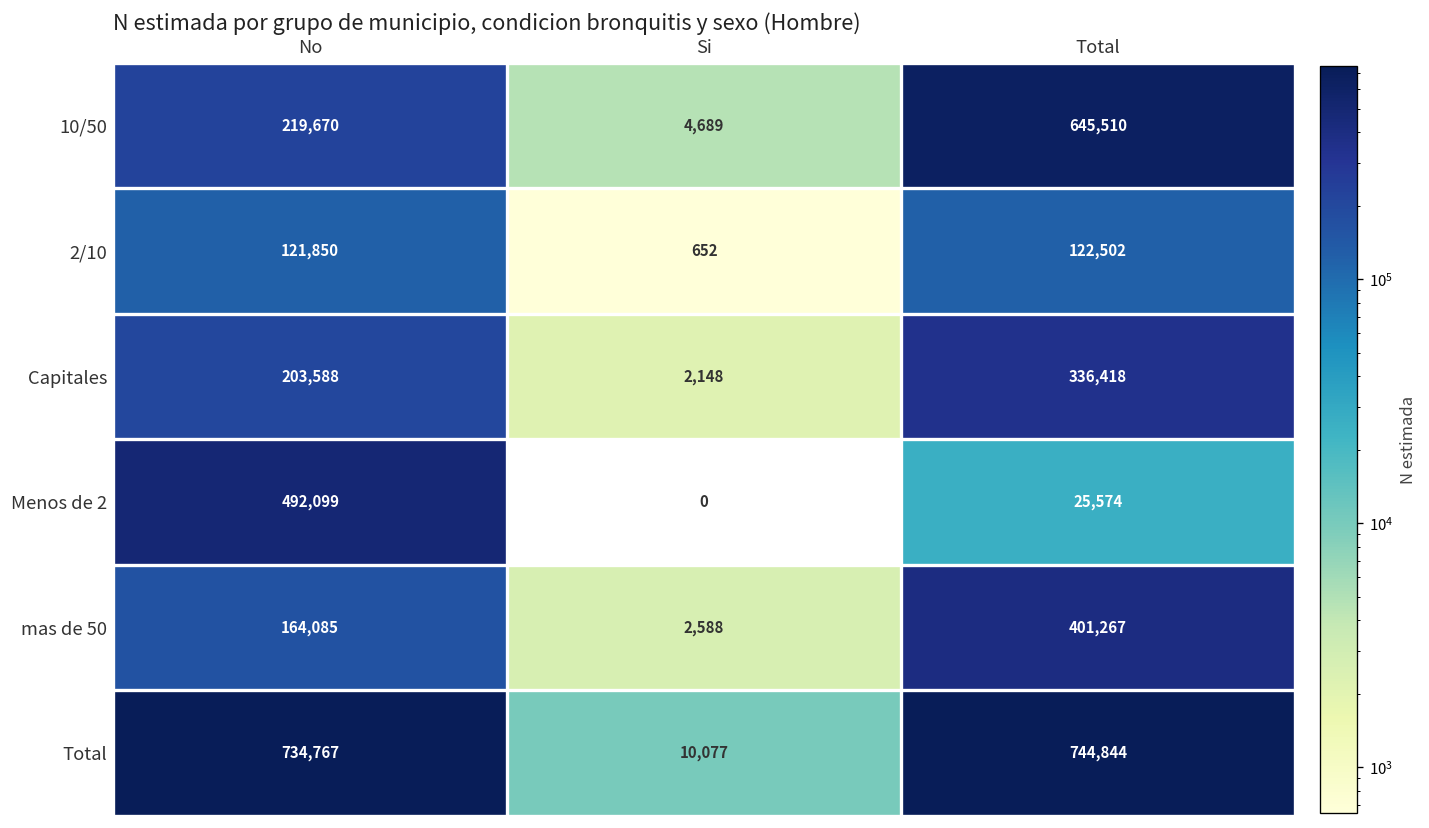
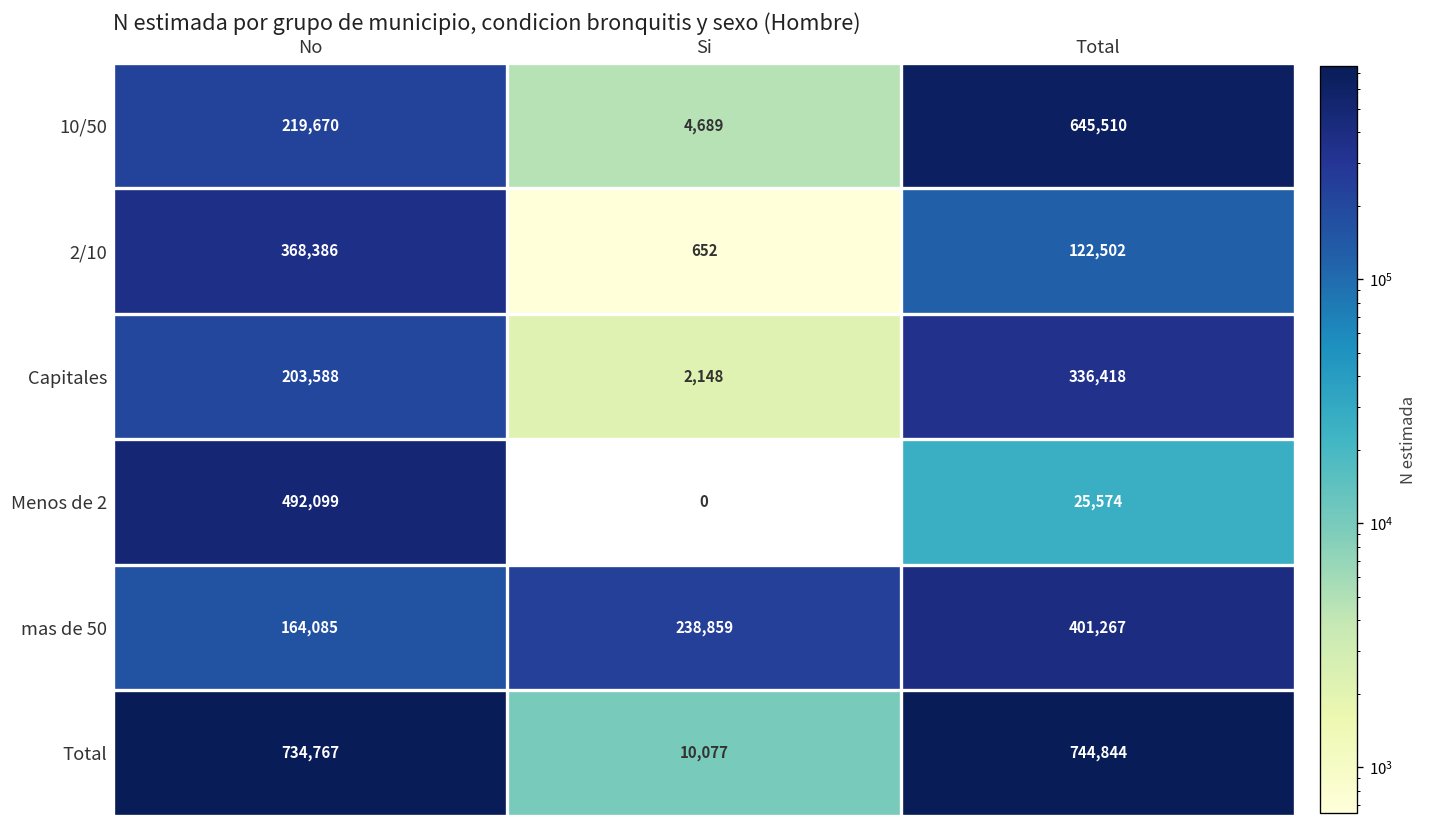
2/10, No: 121,850 -> 368,386
mas de 50, Si: 2,588 -> 238,859
